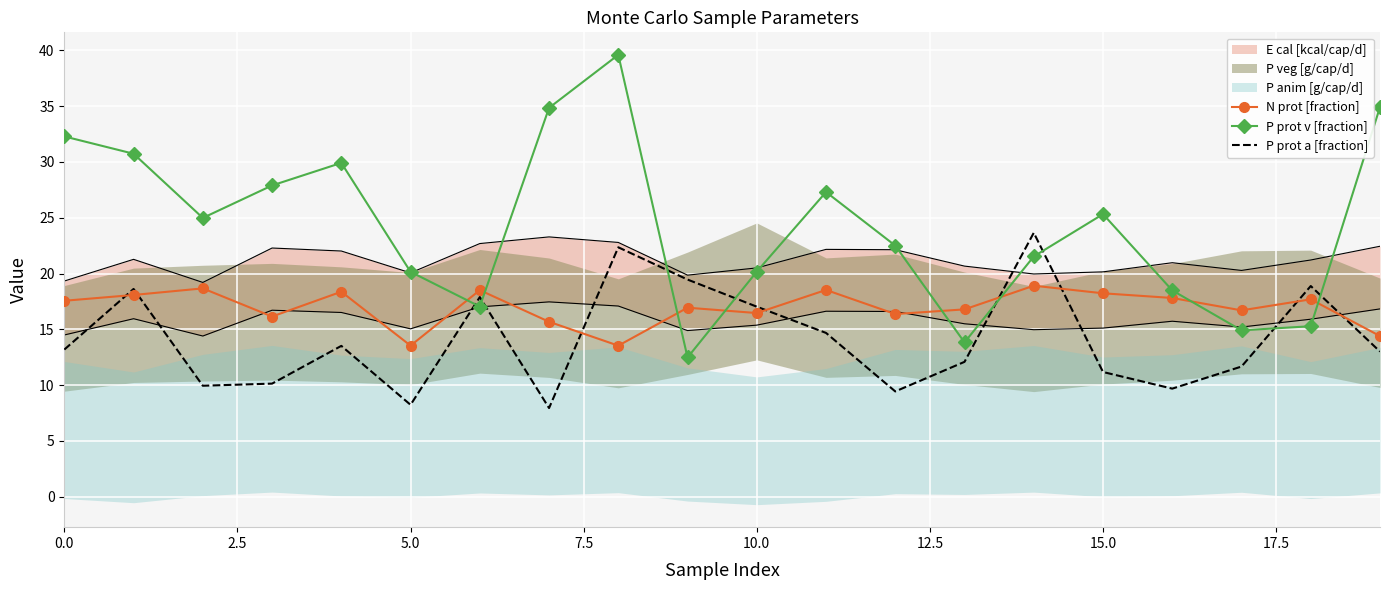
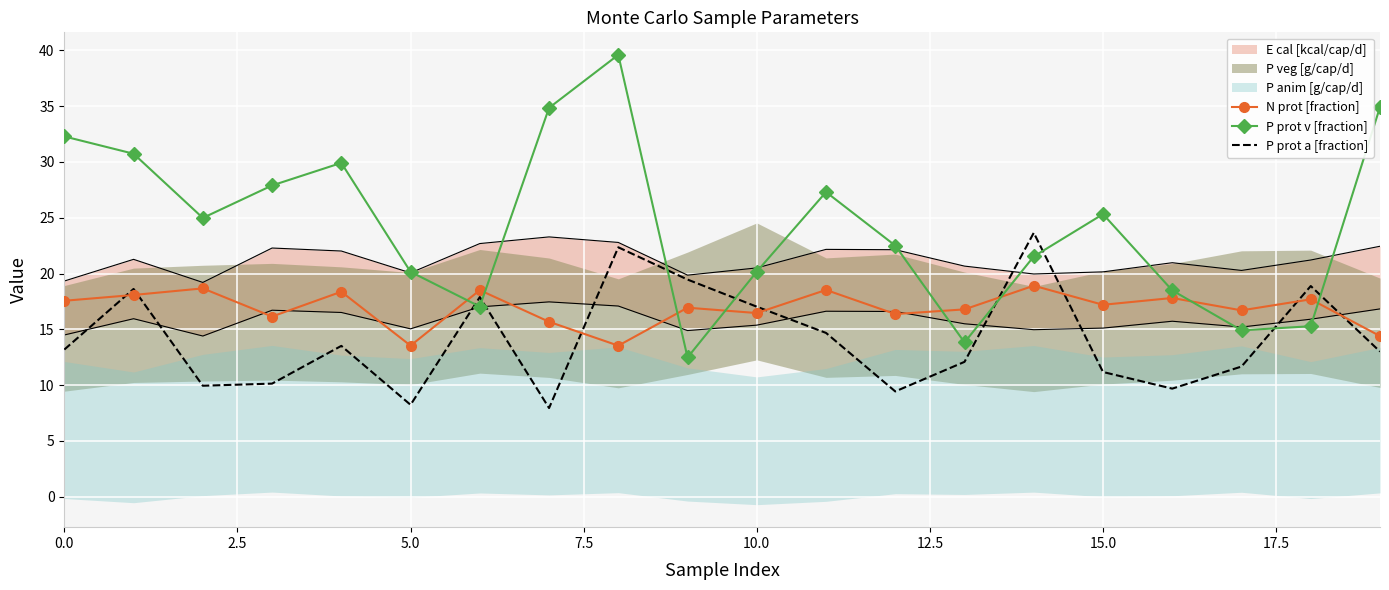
N prot [fraction], 15.0: 18.2 -> 17.2
